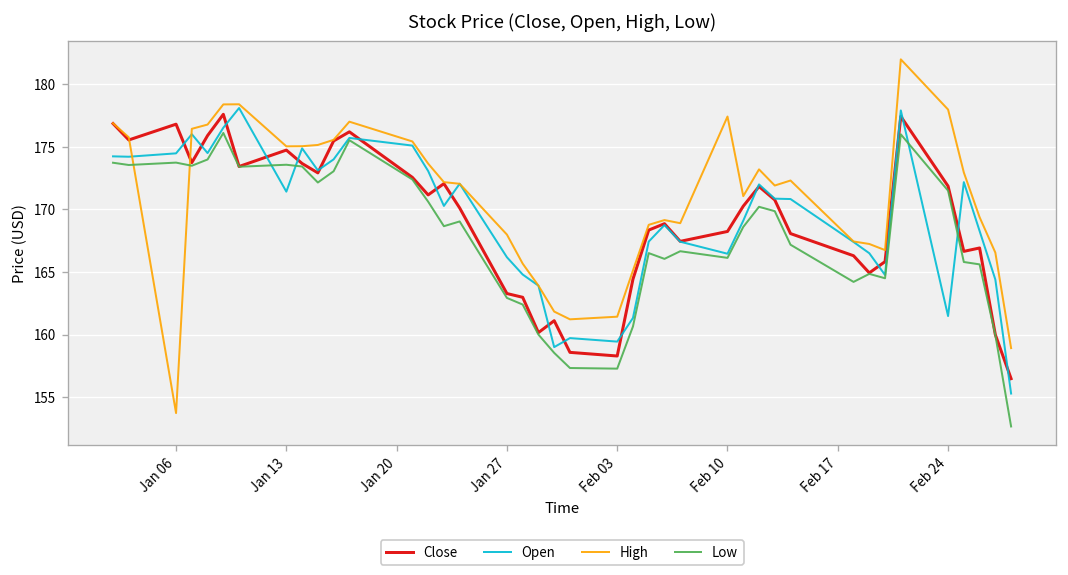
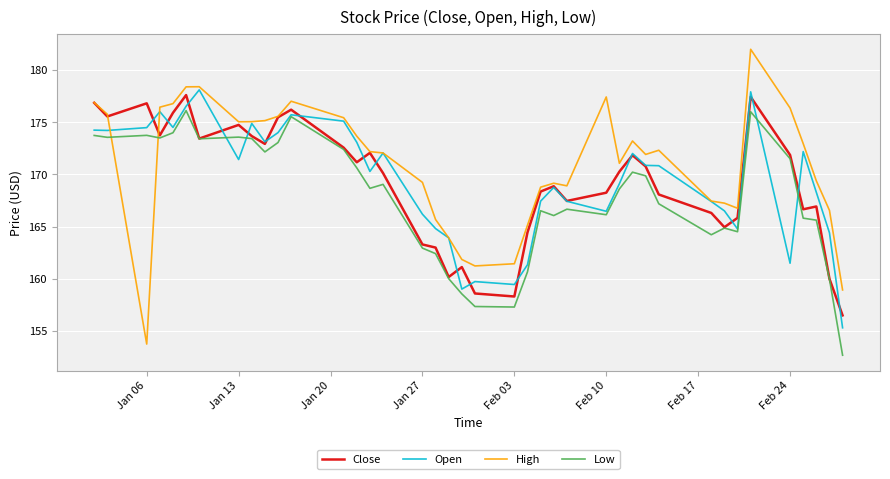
High, Jan 27: 168.0 -> 169.2
High, Feb 24: 178.0 -> 176.4
